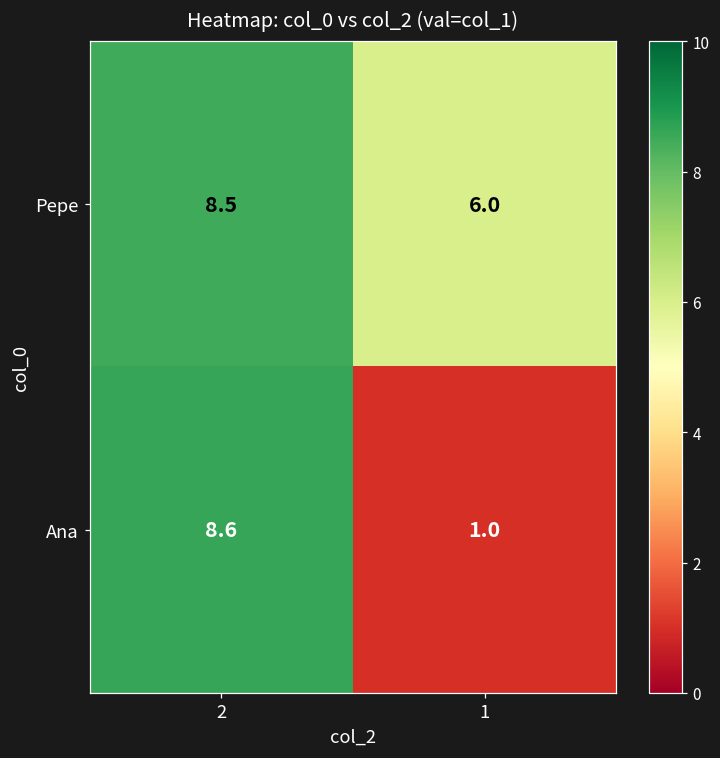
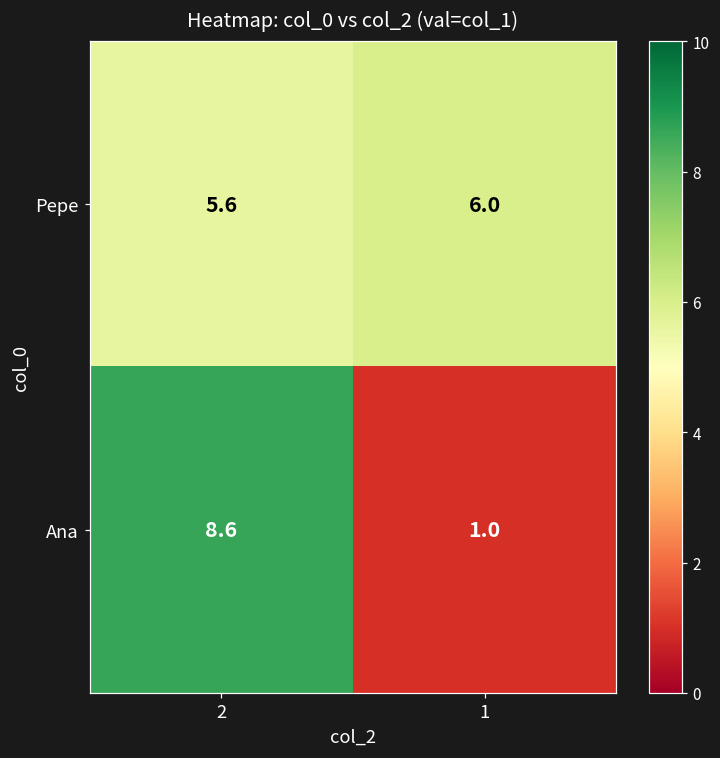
Pepe, 2: 8.5 -> 5.6
